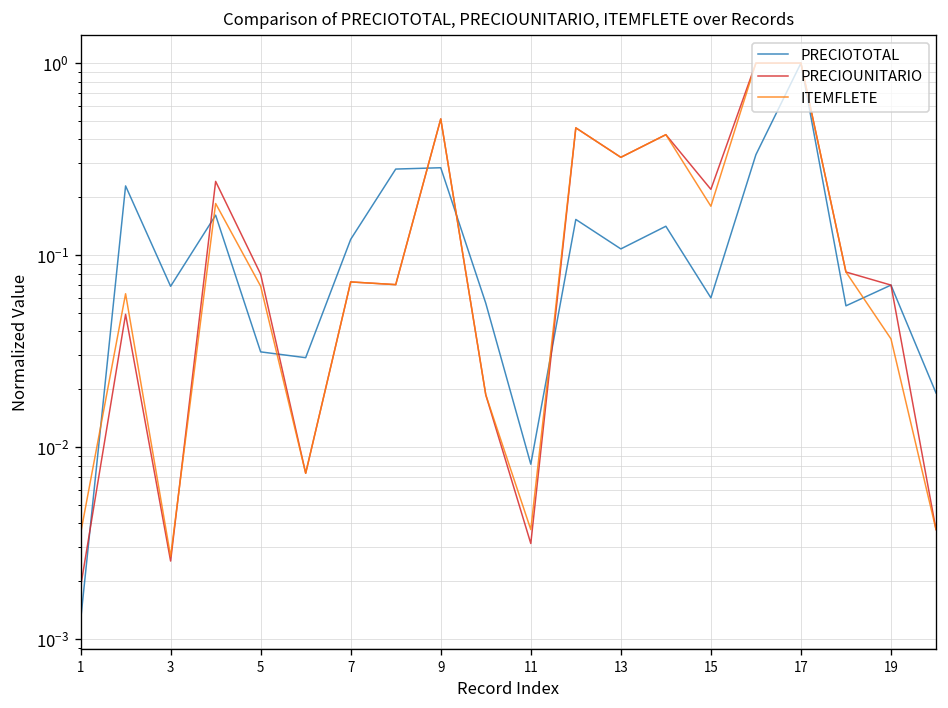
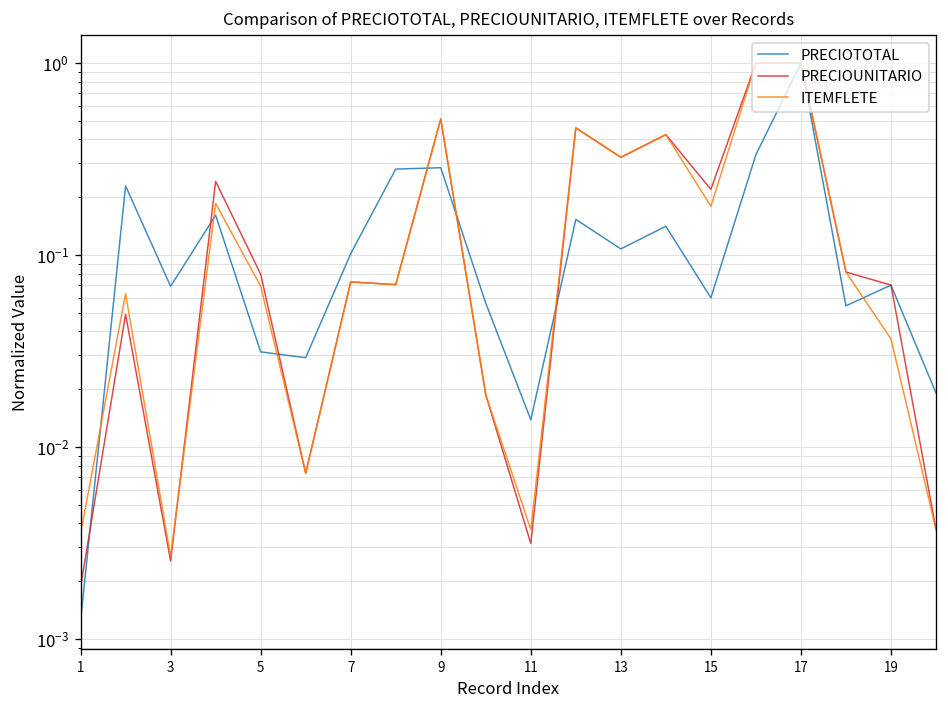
PRECIOTOTAL, 7: 0.12 -> 0.10
PRECIOTOTAL, 11: 0.008 -> 0.014
